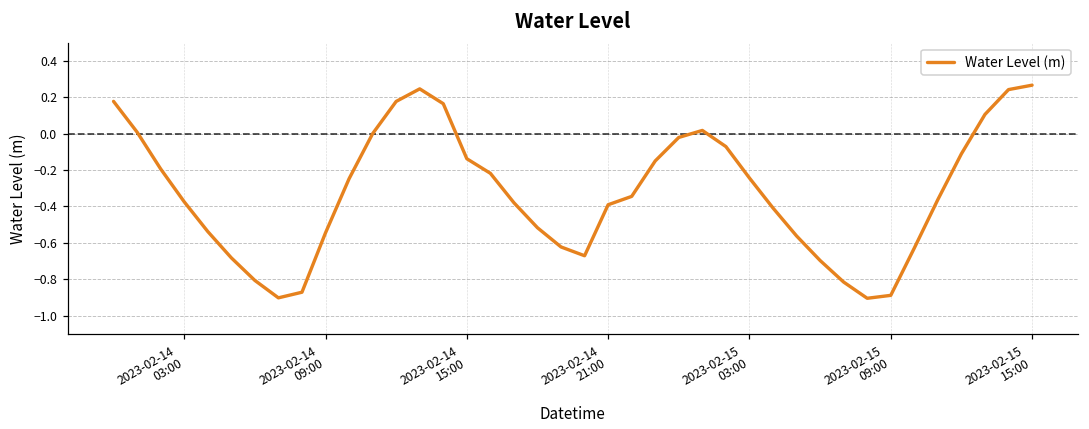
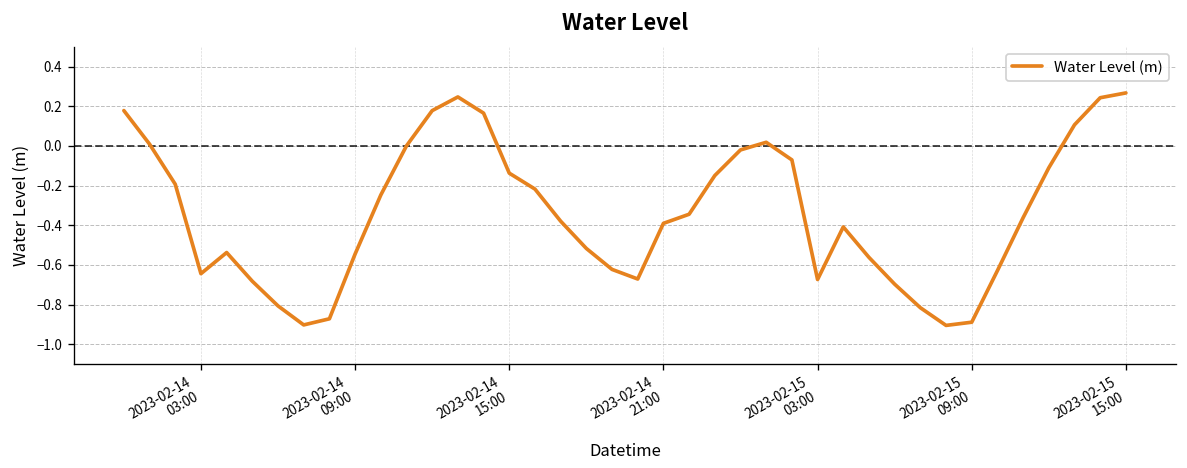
2023-02-14 03:00: -0.37 -> -0.64
2023-02-15 03:00: -0.24 -> -0.67
